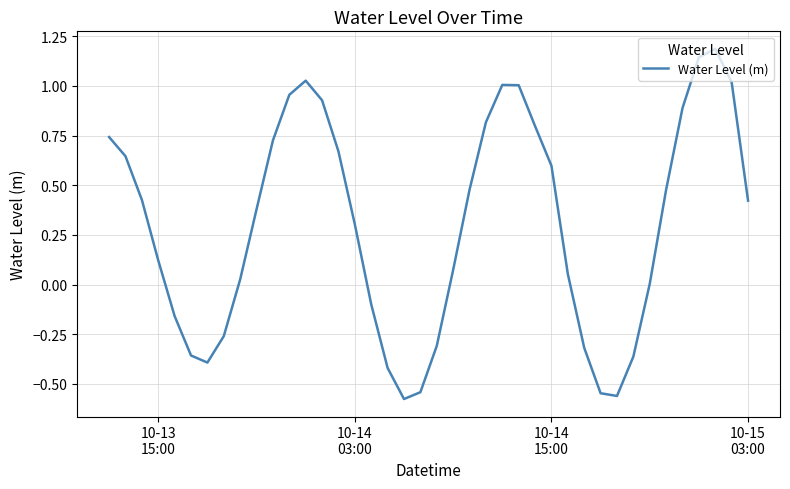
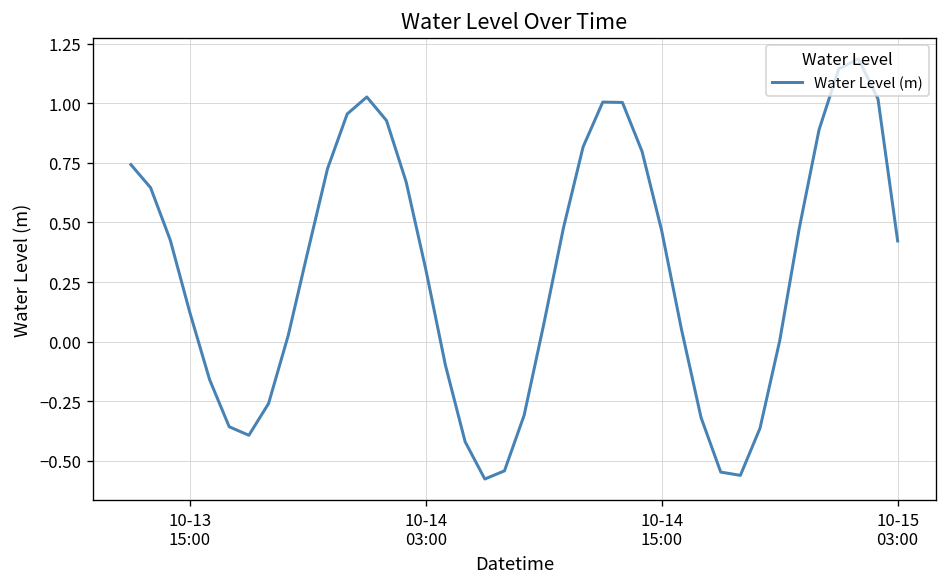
10-14 15:00: 0.60 -> 0.46
